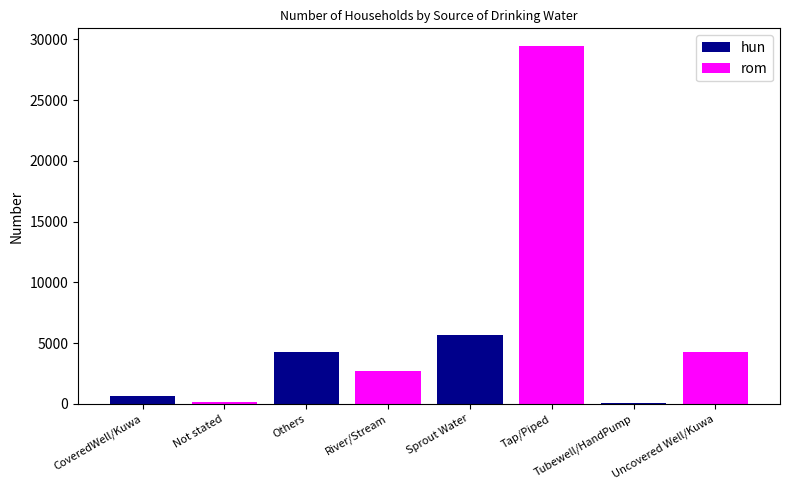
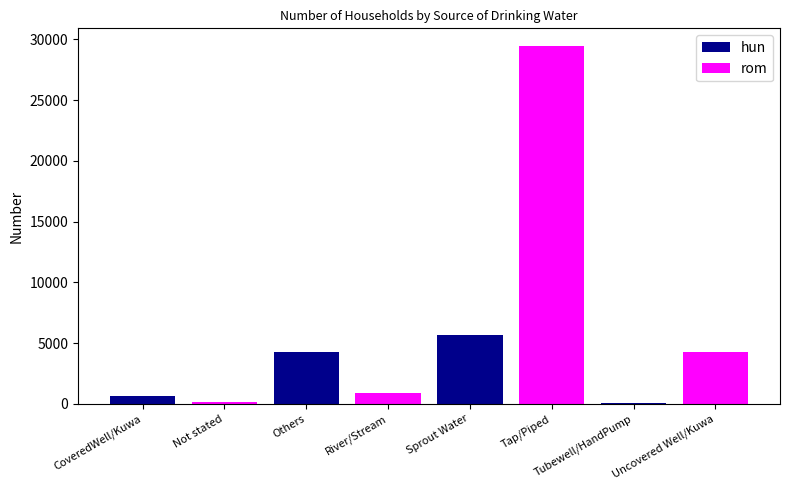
River/Stream: 2700 -> 800
